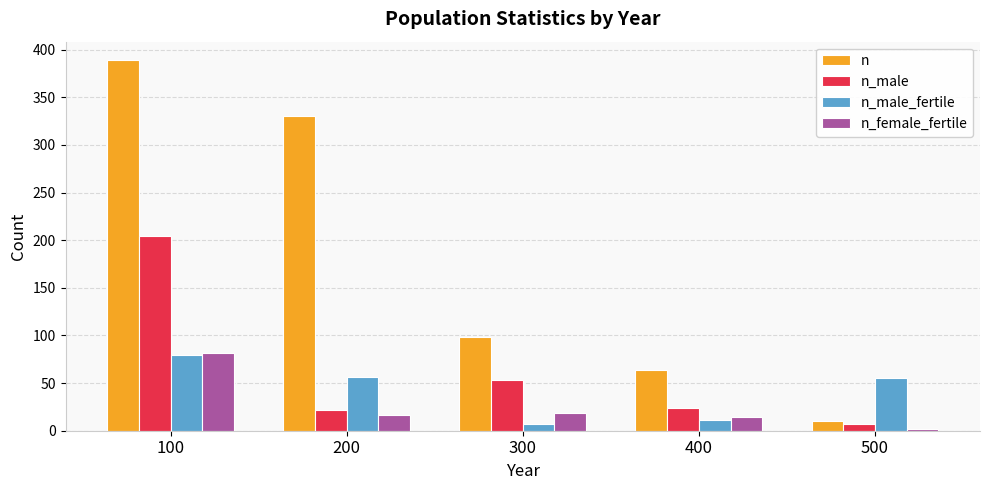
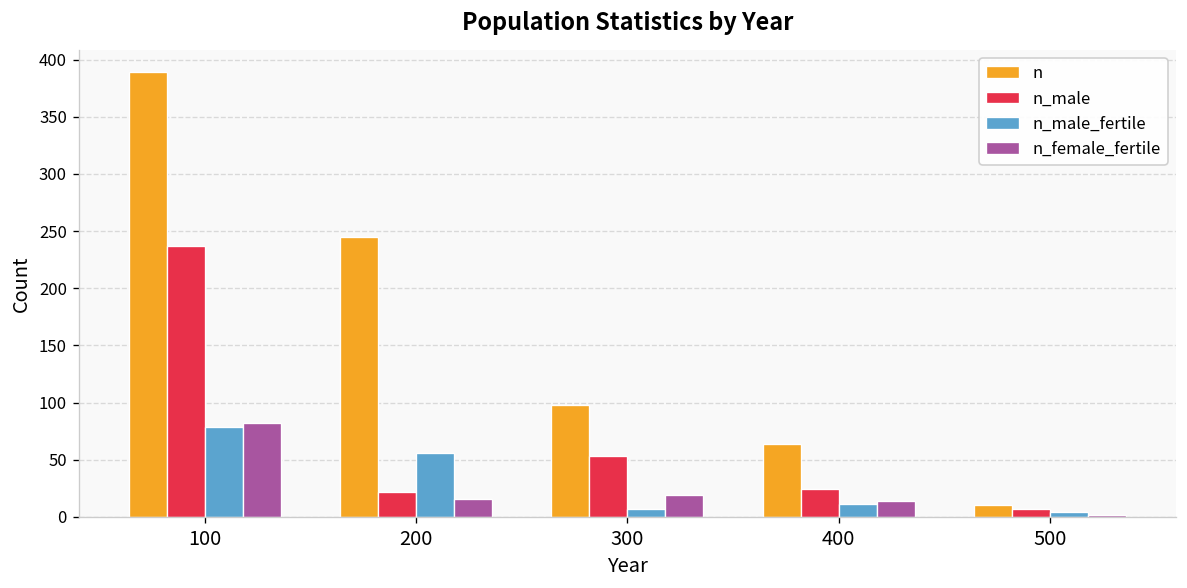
n_male, 100: 200 -> 240
n, 200: 330 -> 250
n_male_fertile, 500: 60 -> 0
